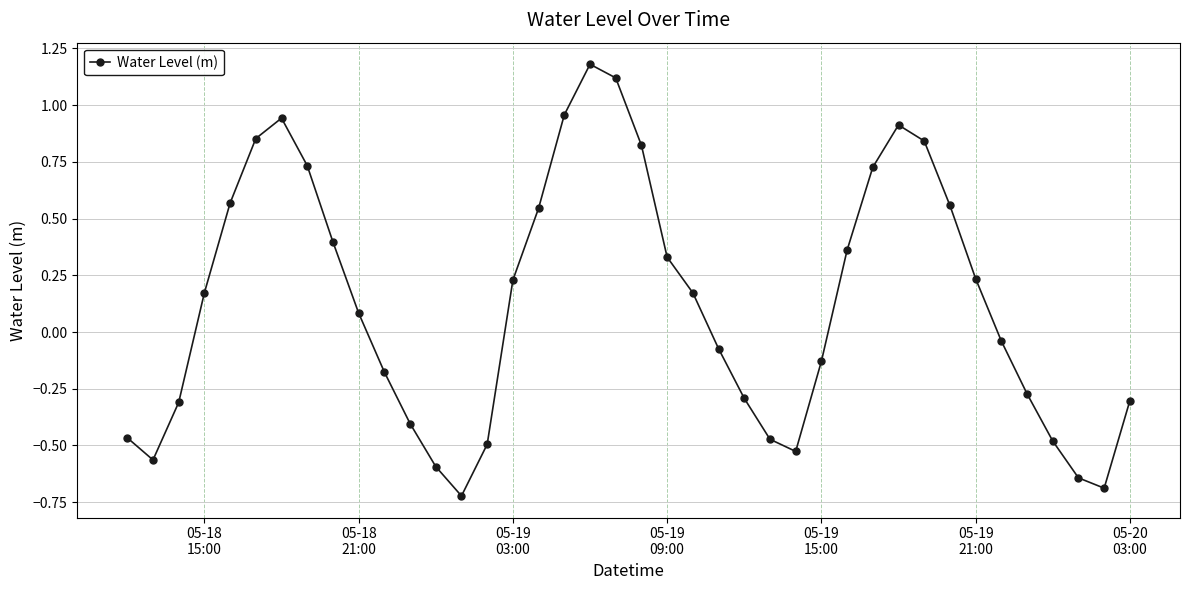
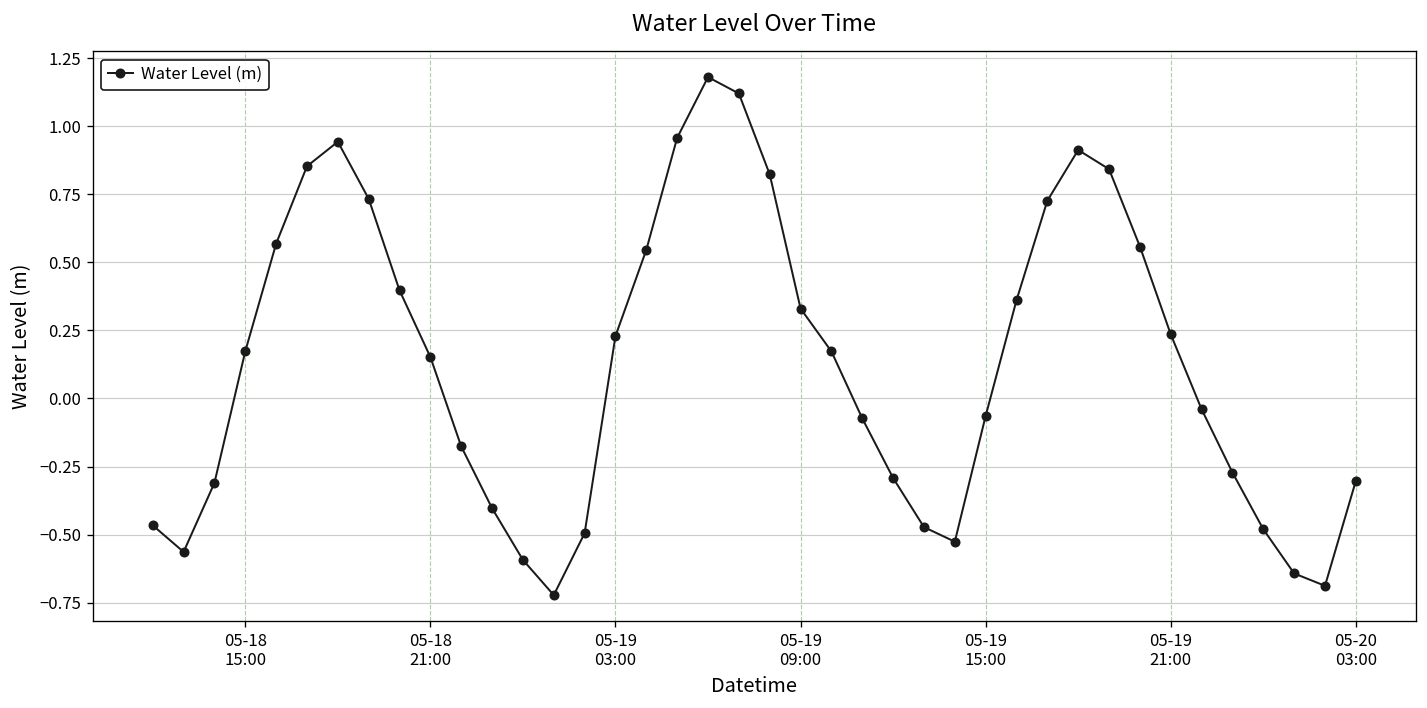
05-18 21:00: 0.08 -> 0.15
05-19 15:00: -0.13 -> -0.06
